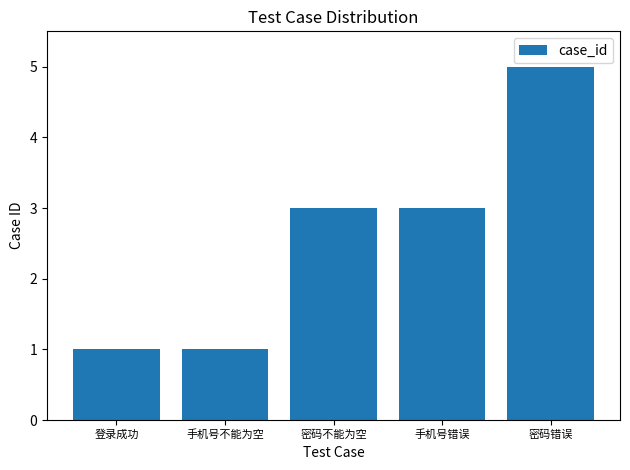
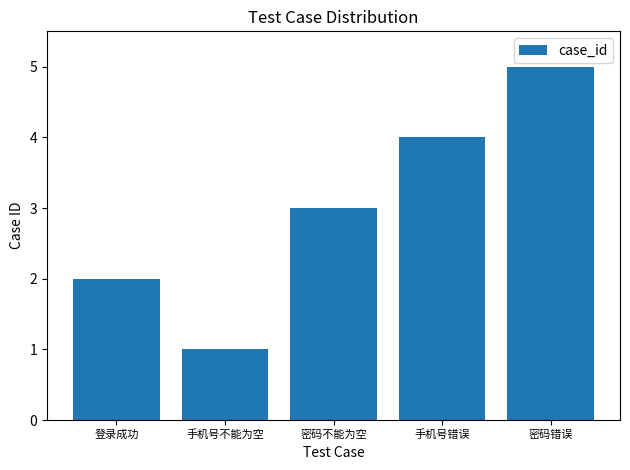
登录成功: 1 -> 2
手机号错误: 3 -> 4
